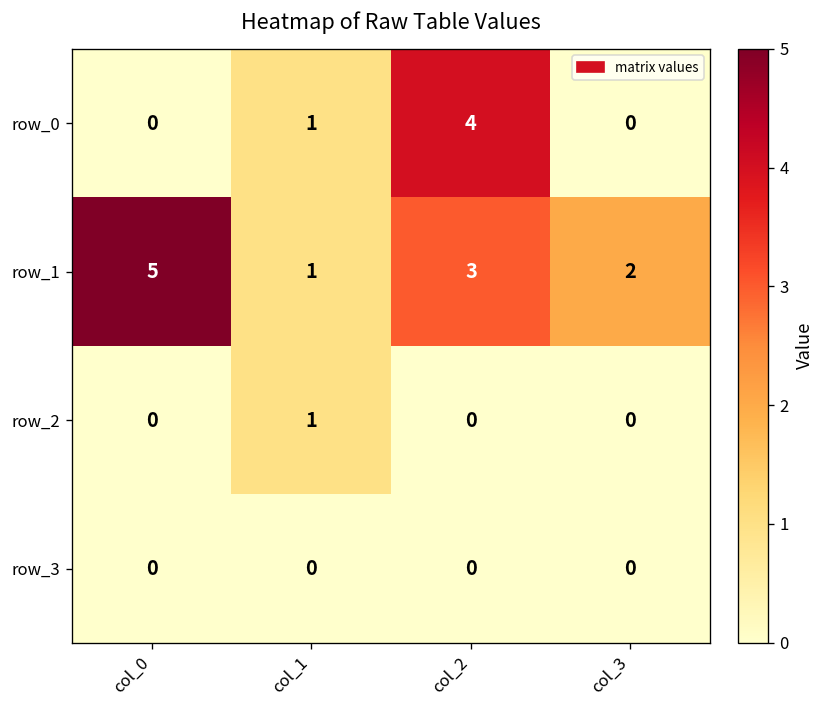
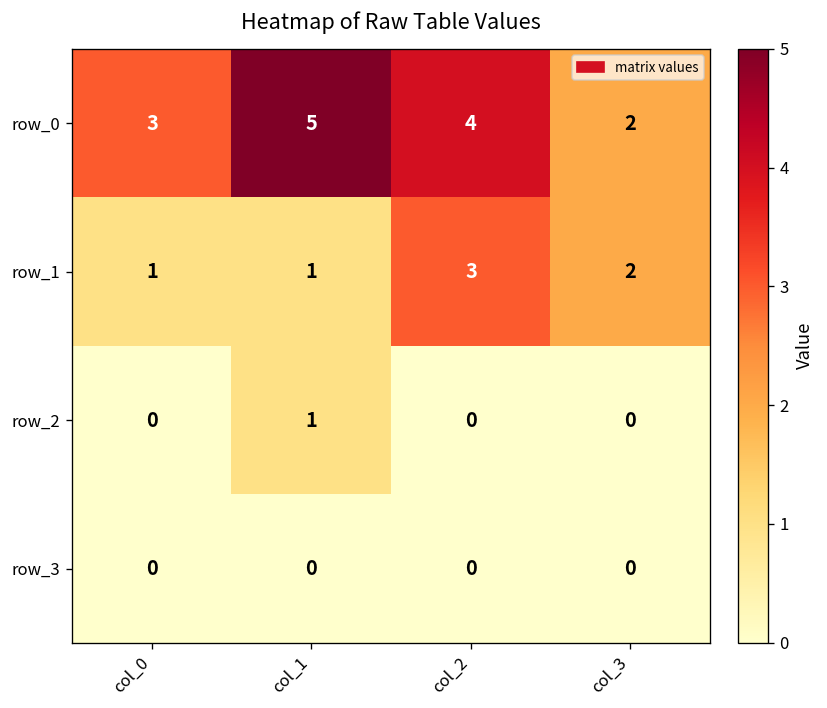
row_0, col_0: 0 -> 3
row_0, col_1: 1 -> 5
row_0, col_3: 0 -> 2
row_1, col_0: 5 -> 1
